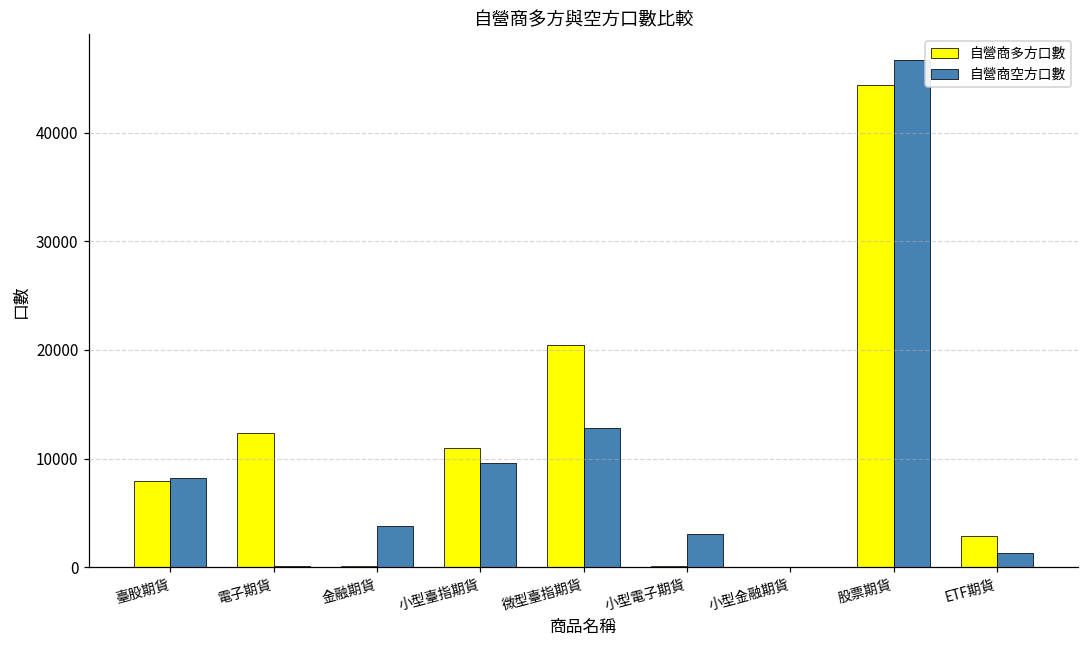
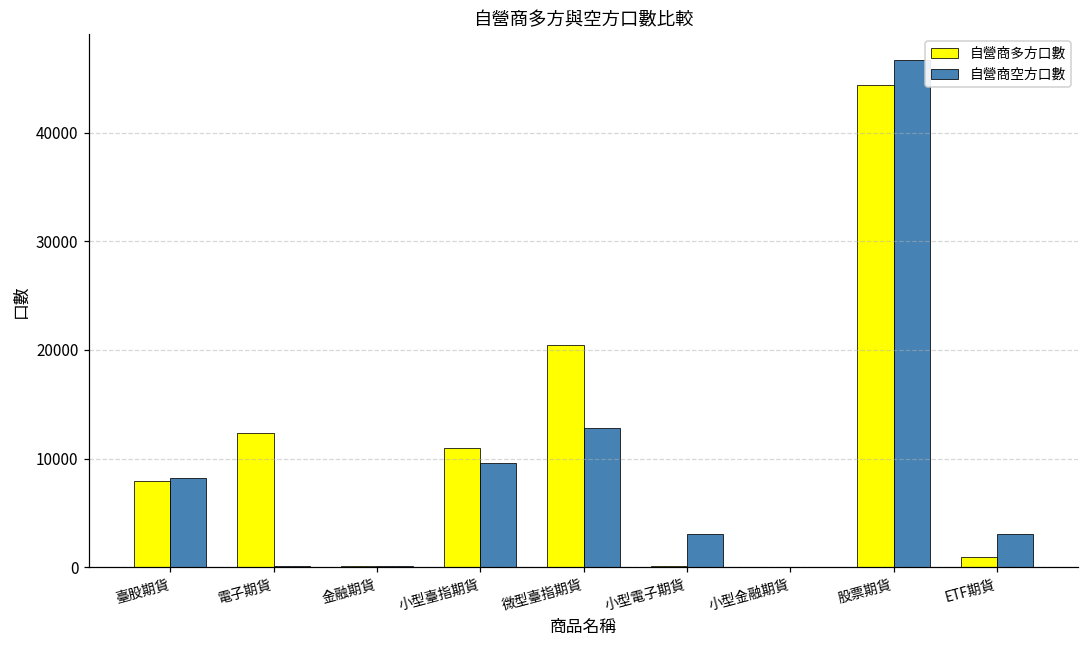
自營商空方口數, 金融期貨: 4000 -> 0
自營商多方口數, ETF期貨: 3000 -> 1000
自營商空方口數, ETF期貨: 1000 -> 3000
